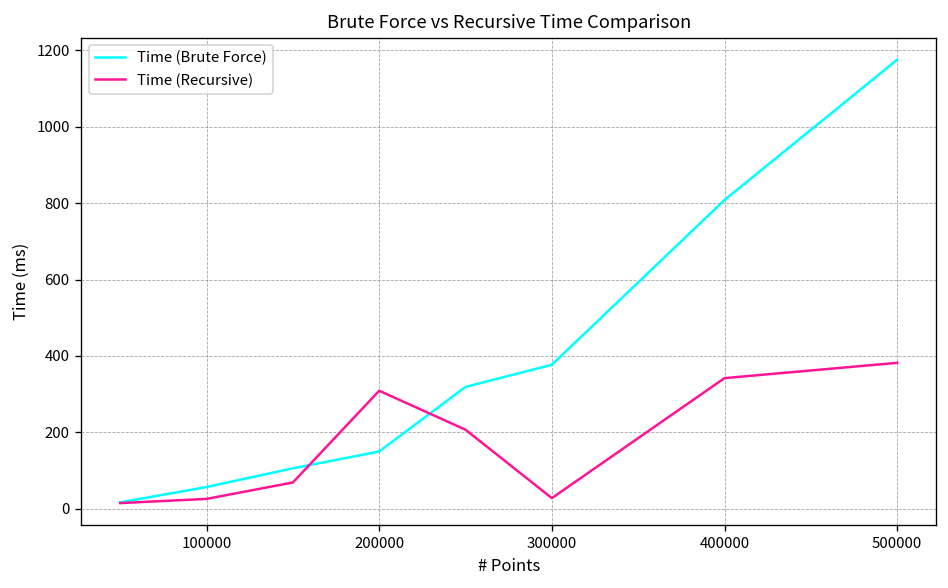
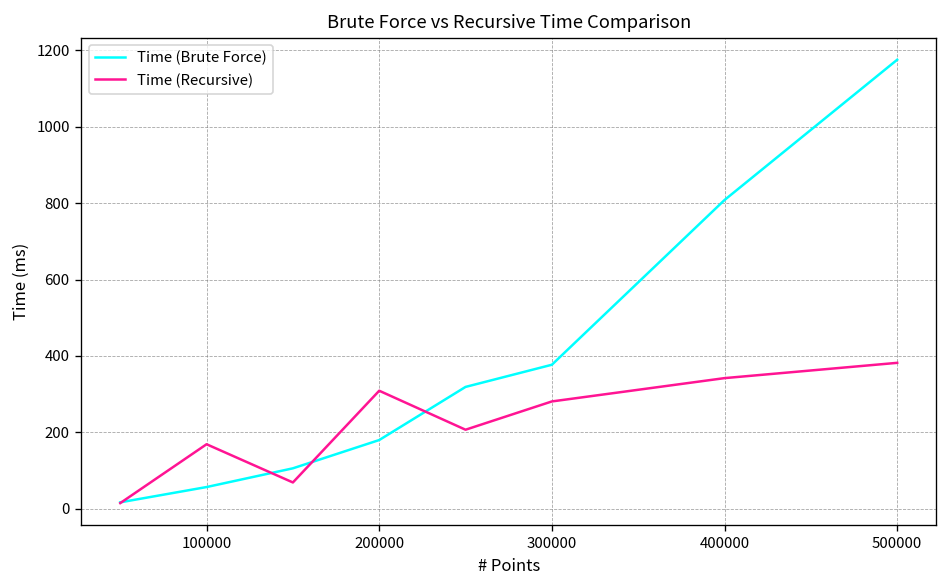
Time (Recursive), 100000: 30 -> 170
Time (Brute Force), 200000: 150 -> 180
Time (Recursive), 300000: 30 -> 280
